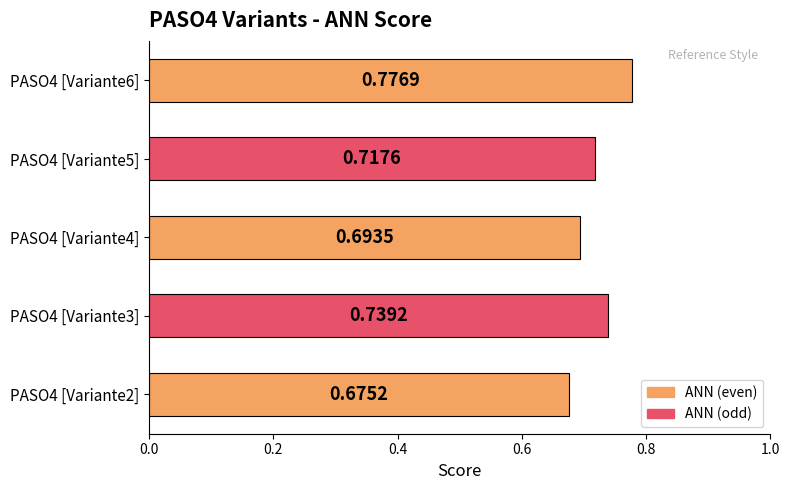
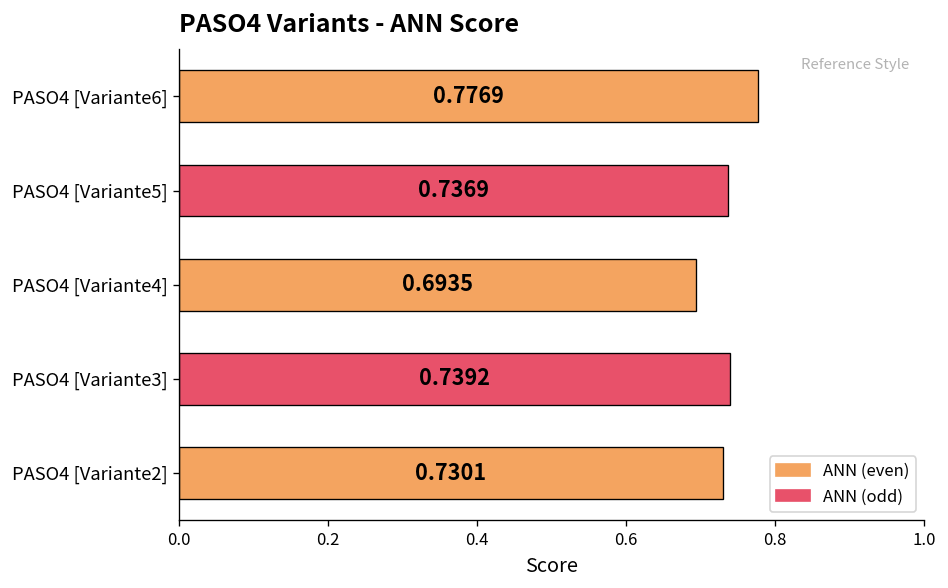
PASO4 [Variante5]: 0.7176 -> 0.7369
PASO4 [Variante2]: 0.6752 -> 0.7301
